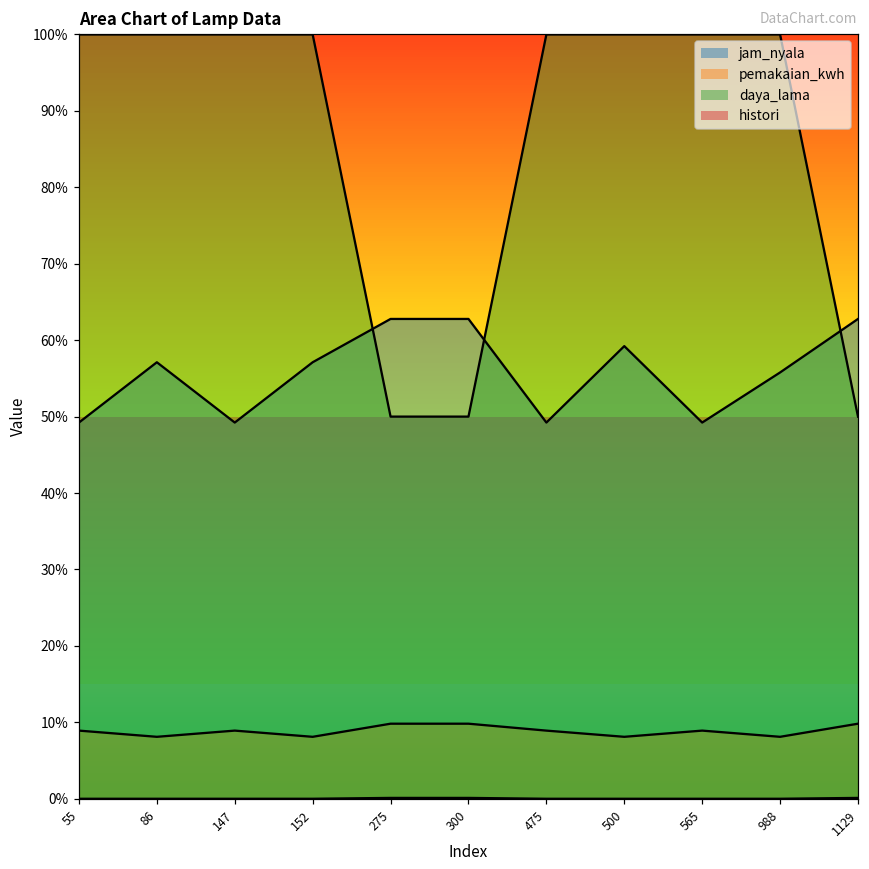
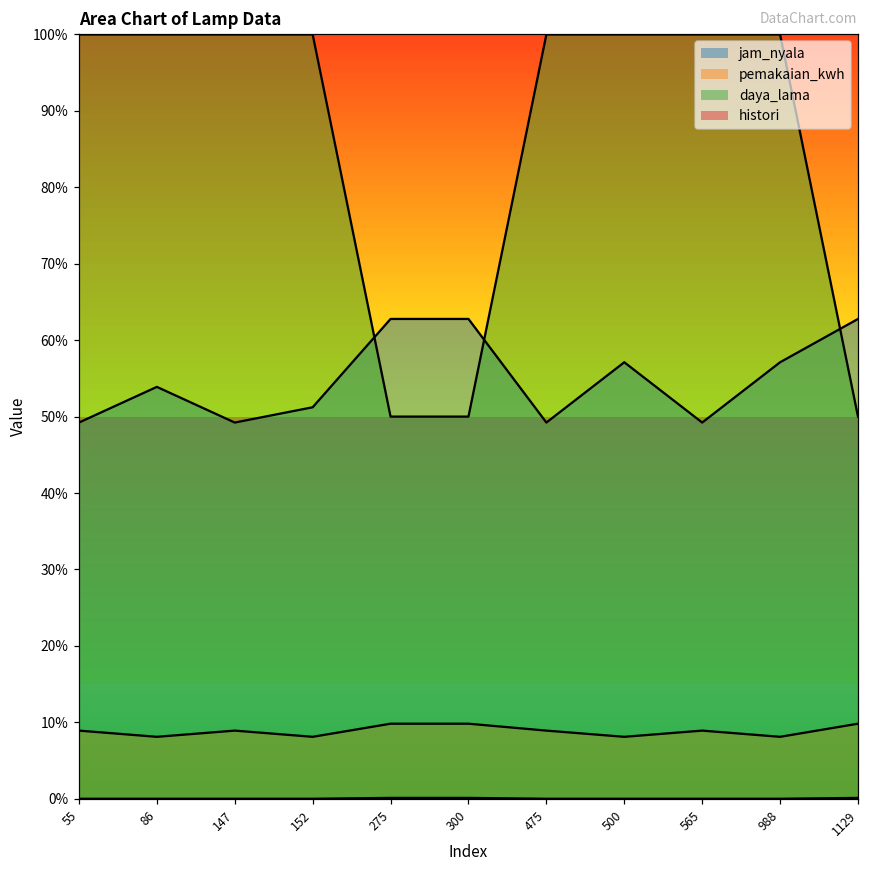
jam_nyala, 86: 57% -> 54%
jam_nyala, 152: 57% -> 51%
jam_nyala, 500: 59% -> 57%
jam_nyala, 988: 56% -> 57%
